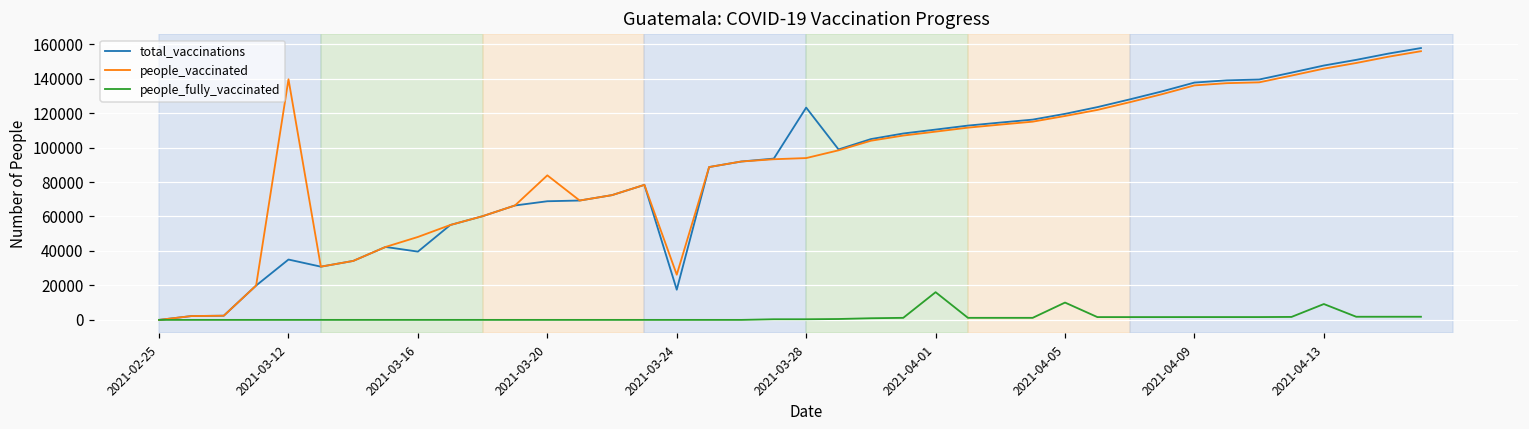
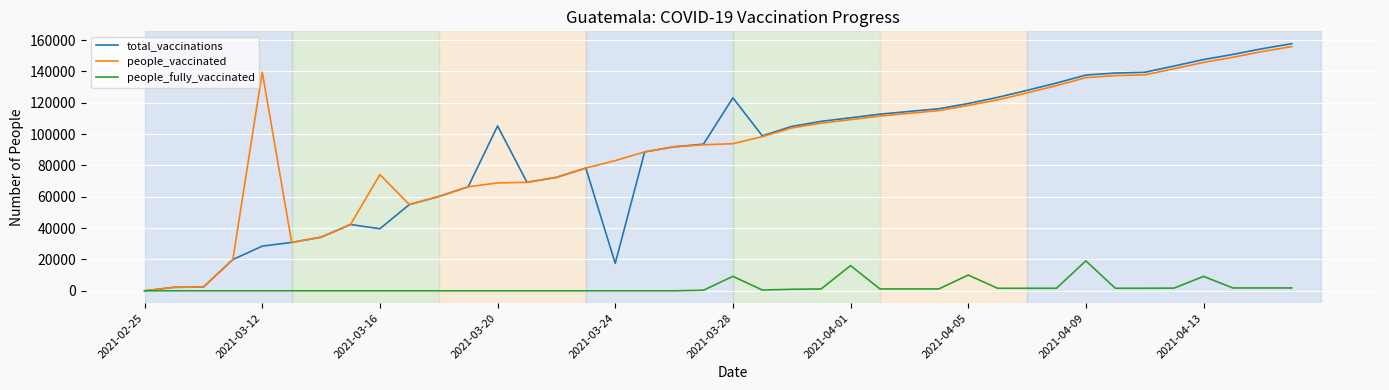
total_vaccinations, 2021-03-12: 35000 -> 29000
people_vaccinated, 2021-03-16: 48000 -> 74000
total_vaccinations, 2021-03-20: 69000 -> 105000
people_vaccinated, 2021-03-20: 84000 -> 69000
people_vaccinated, 2021-03-24: 26000 -> 83000
people_fully_vaccinated, 2021-03-28: 0 -> 9000
people_fully_vaccinated, 2021-04-09: 2000 -> 19000
